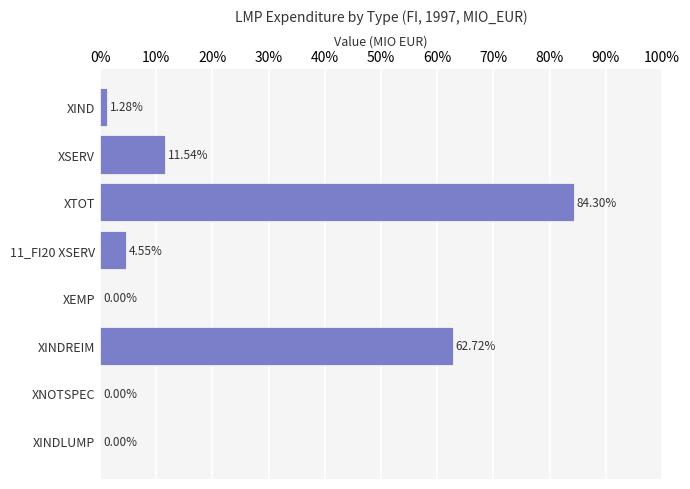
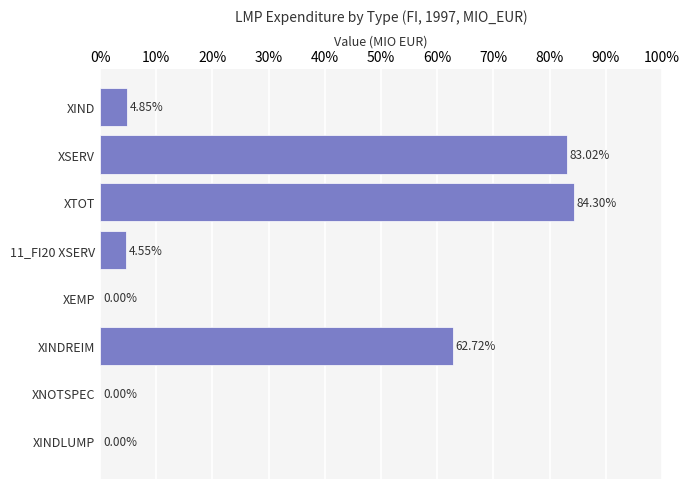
XIND: 1.28% -> 4.85%
XSERV: 11.54% -> 83.02%
